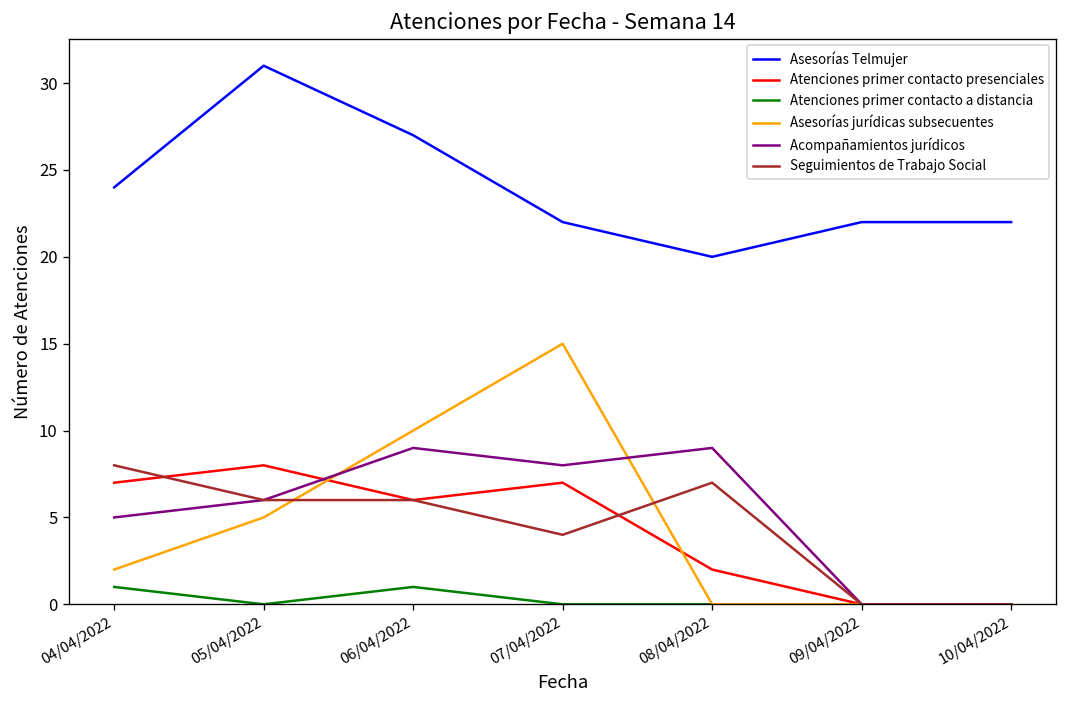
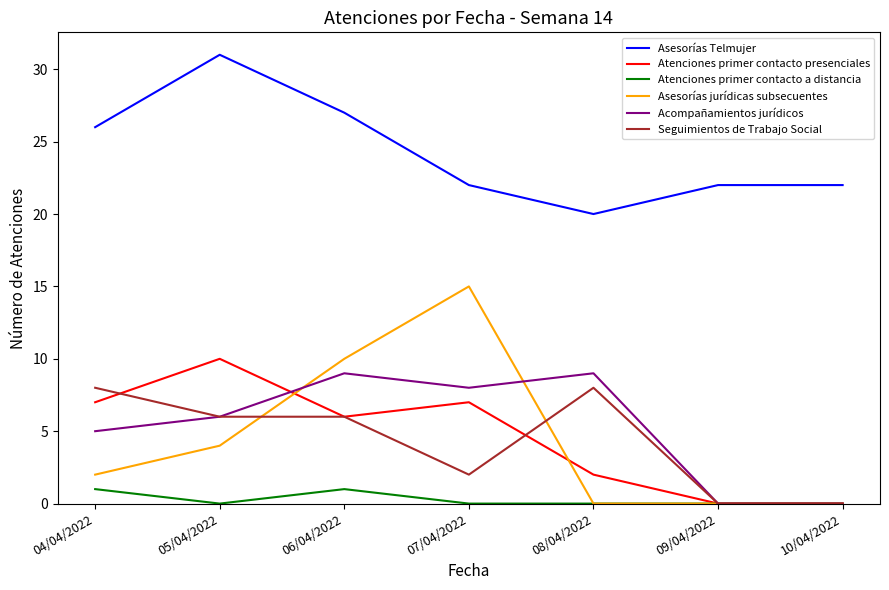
Asesorías Telmujer, 04/04/2022: 24 -> 26
Atenciones primer contacto presenciales, 05/04/2022: 8 -> 10
Asesorías jurídicas subsecuentes, 05/04/2022: 5 -> 4
Seguimientos de Trabajo Social, 07/04/2022: 4 -> 2
Seguimientos de Trabajo Social, 08/04/2022: 7 -> 8
